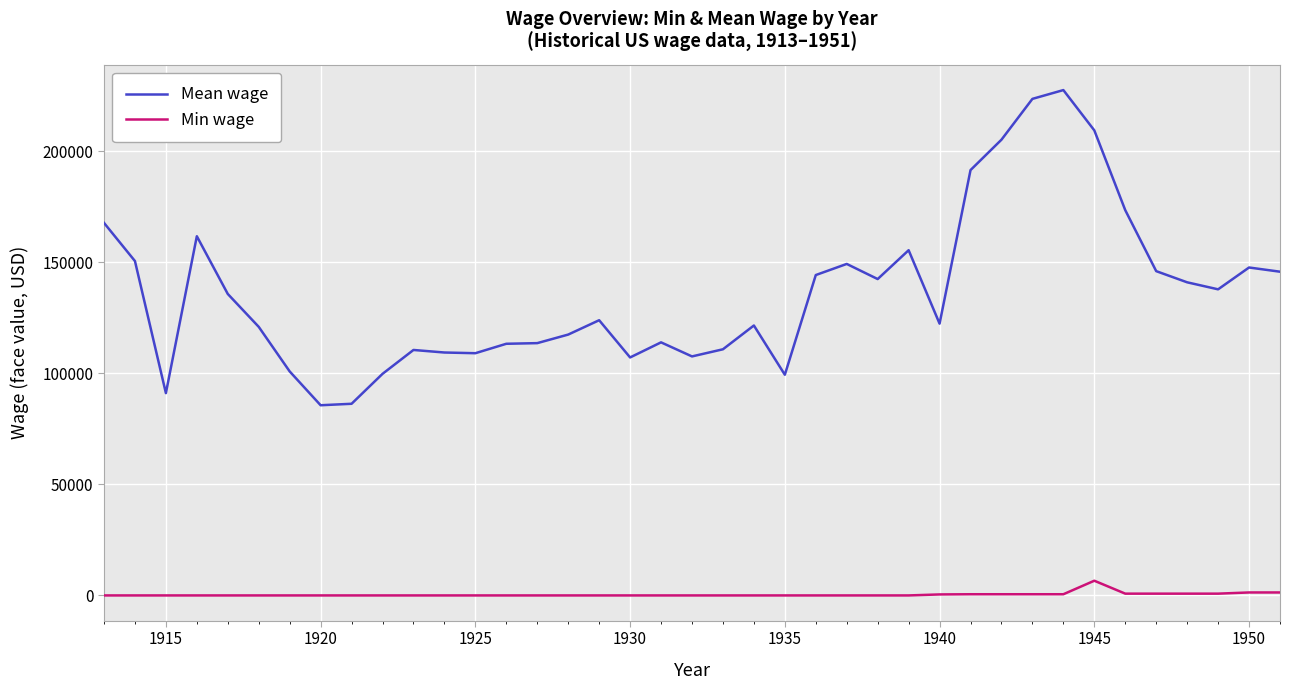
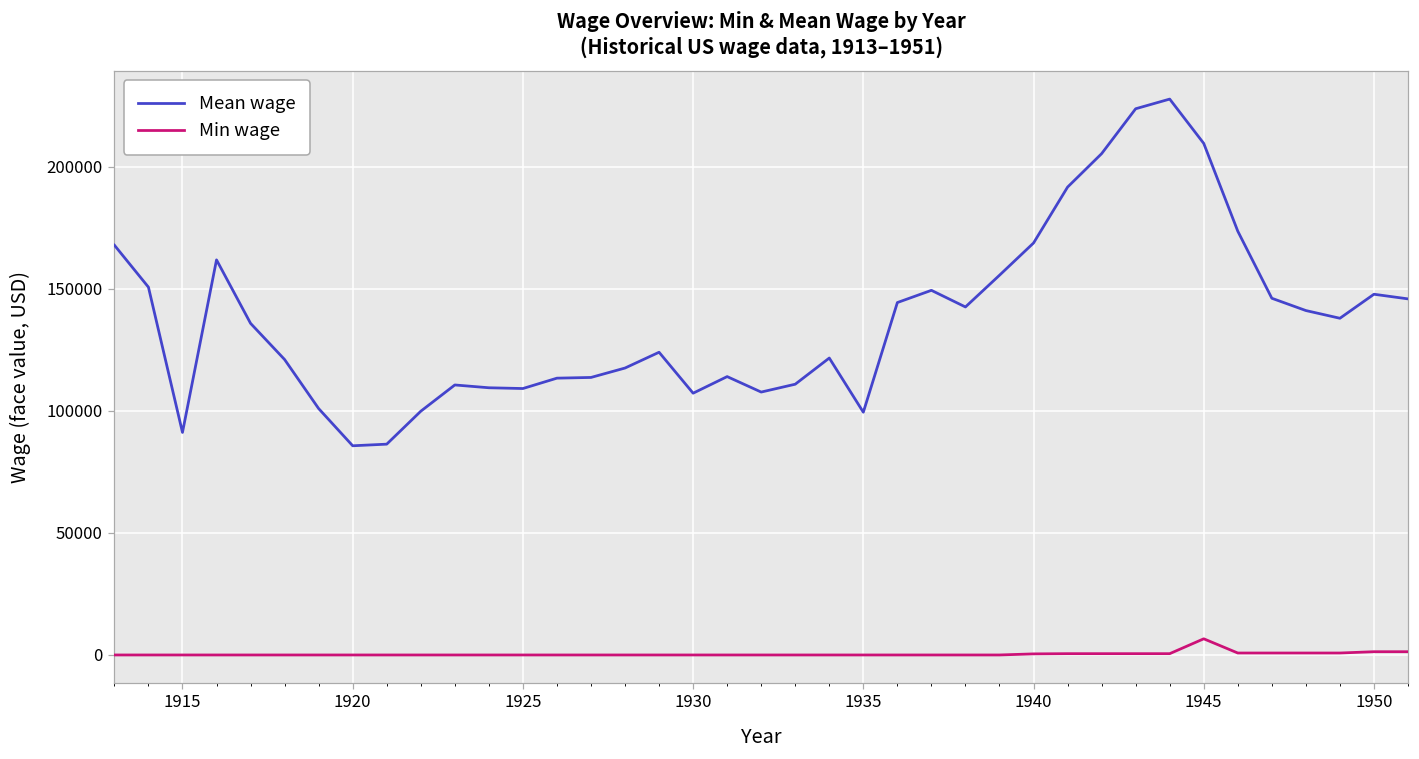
Mean wage, 1940: 122000 -> 169000
